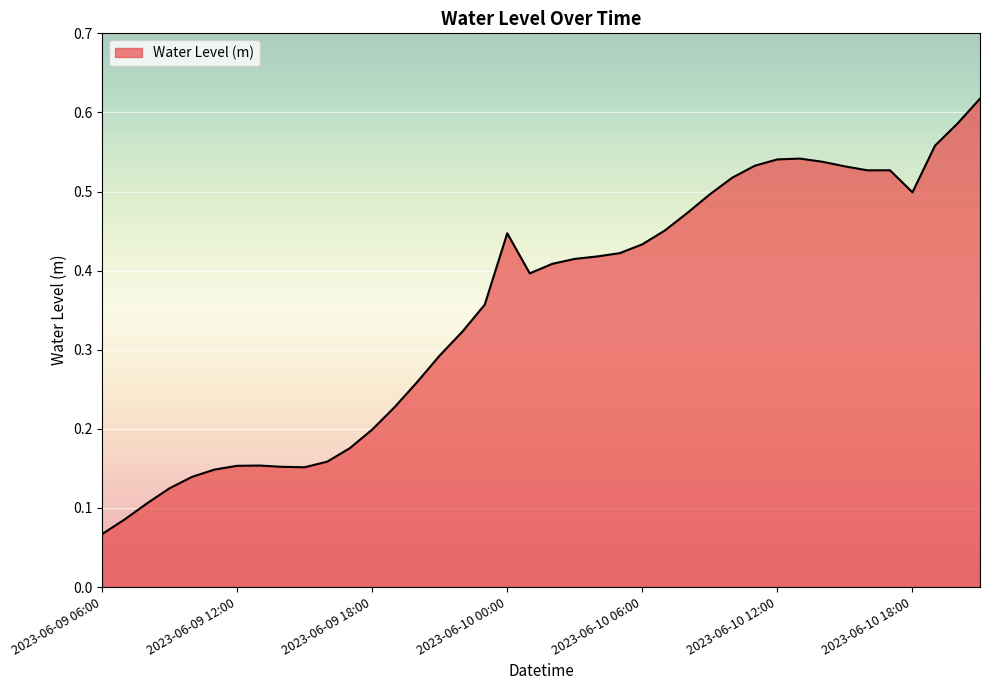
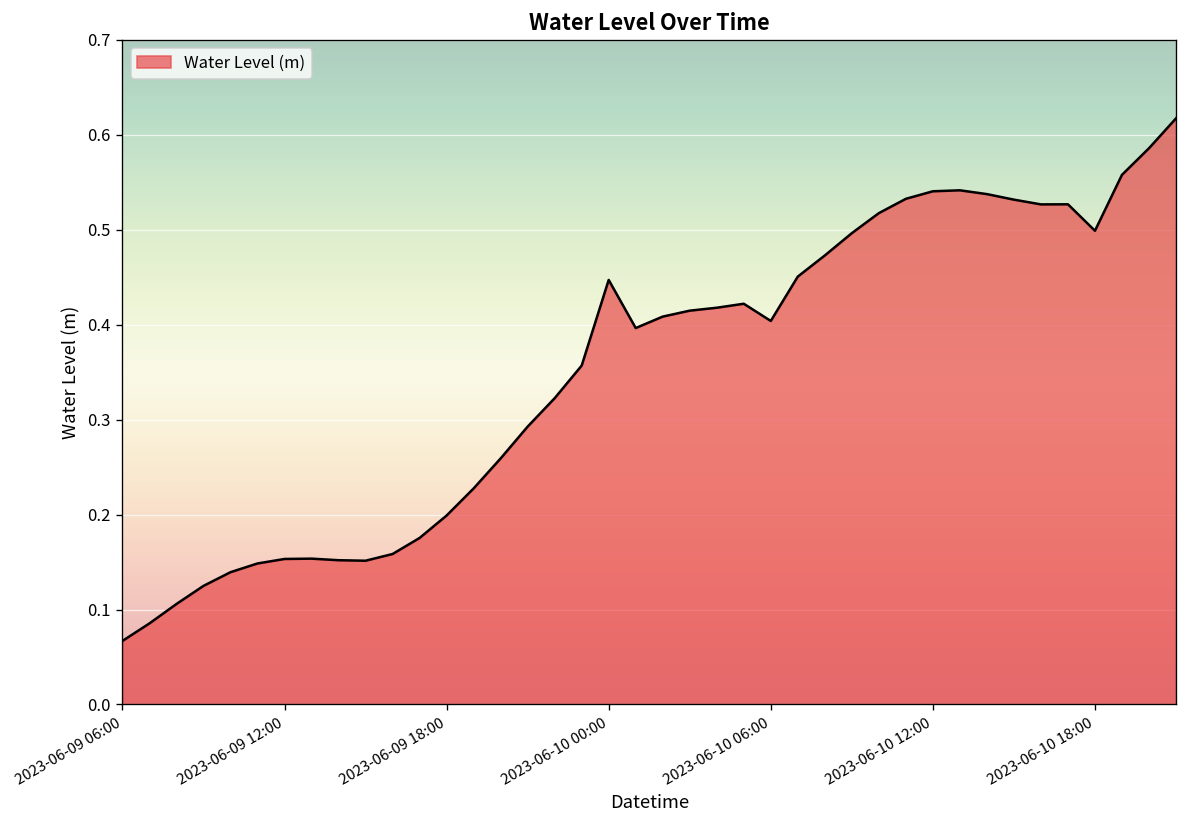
2023-06-10 06:00: 0.43 -> 0.40
